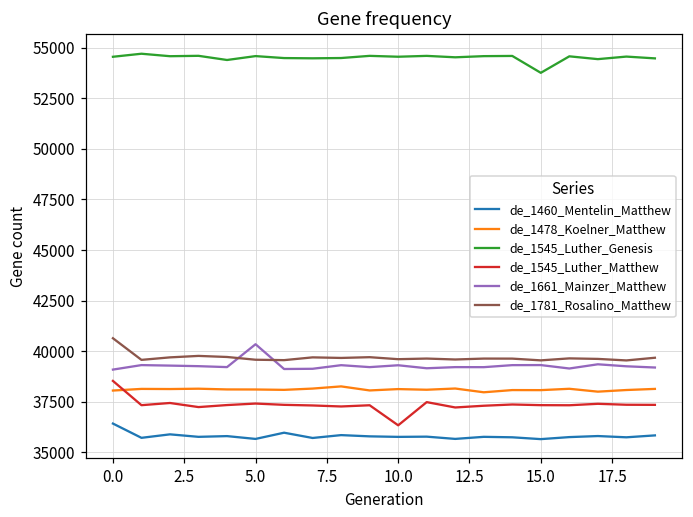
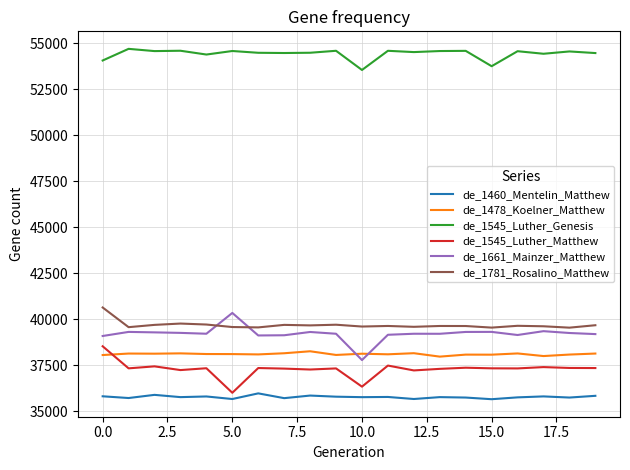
de_1460_Mentelin_Matthew, 0.0: 36400 -> 35800
de_1545_Luther_Genesis, 0.0: 54500 -> 54100
de_1545_Luther_Matthew, 5.0: 37400 -> 36000
de_1545_Luther_Genesis, 10.0: 54600 -> 53600
de_1661_Mainzer_Matthew, 10.0: 39300 -> 37800
